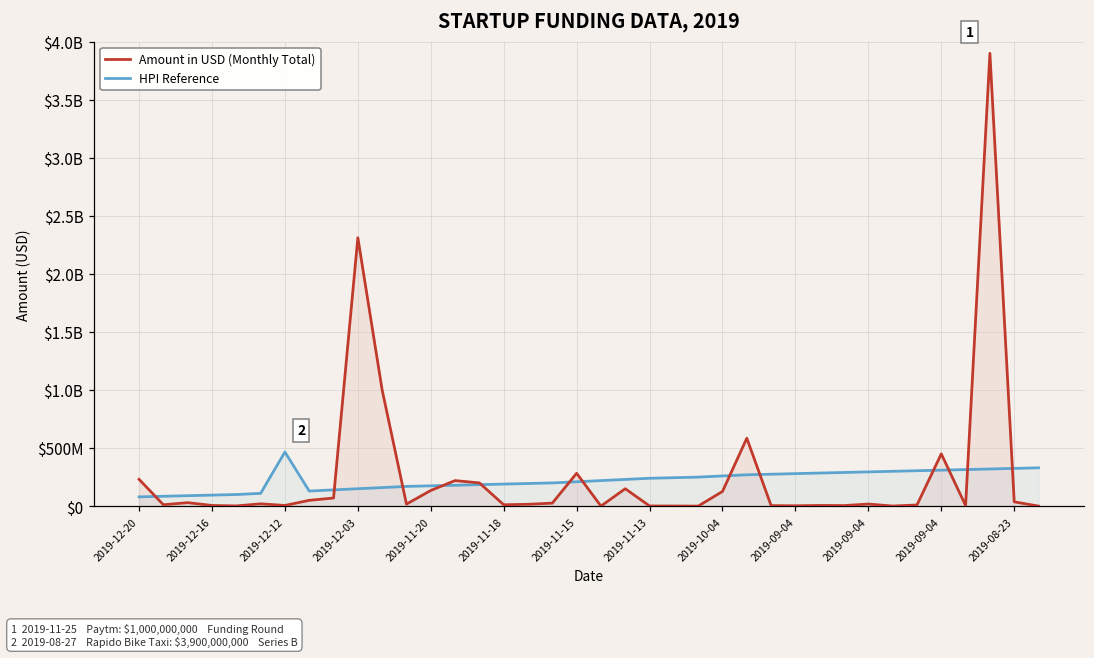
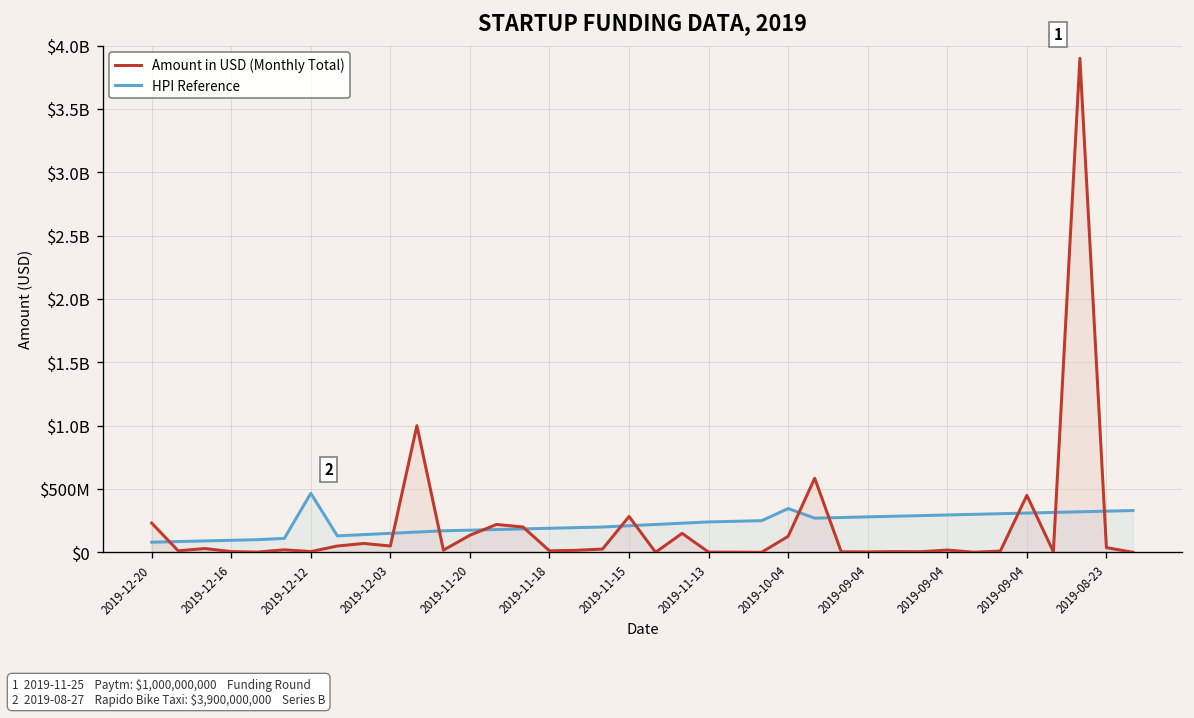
Amount in USD (Monthly Total), 2019-12-03: $2310000000 -> $50000000
HPI Reference, 2019-10-04: $260000000 -> $350000000
